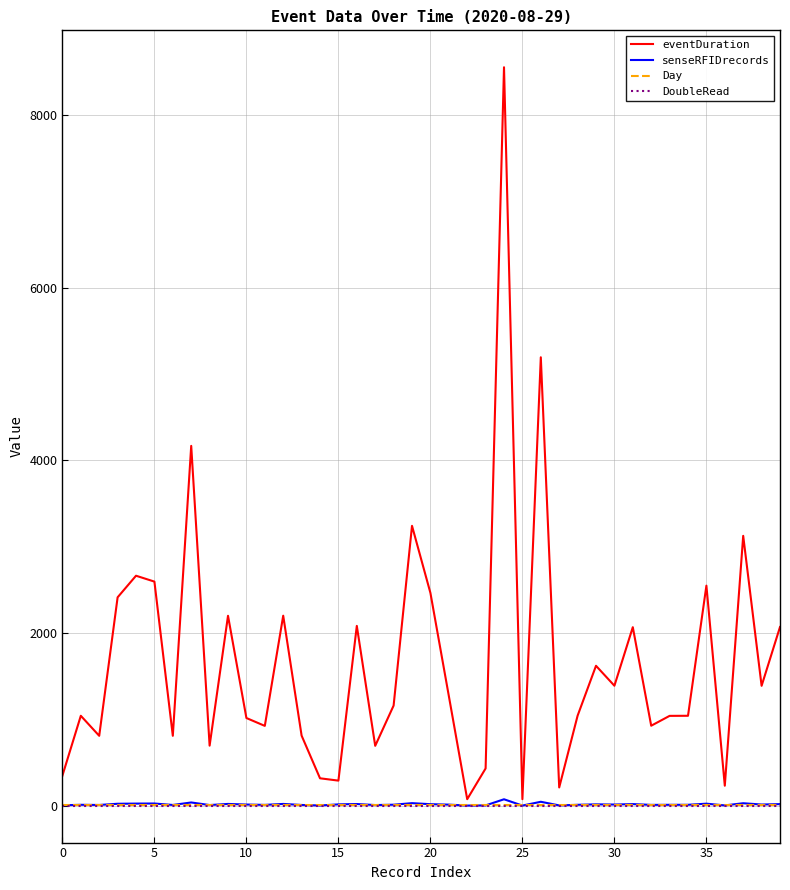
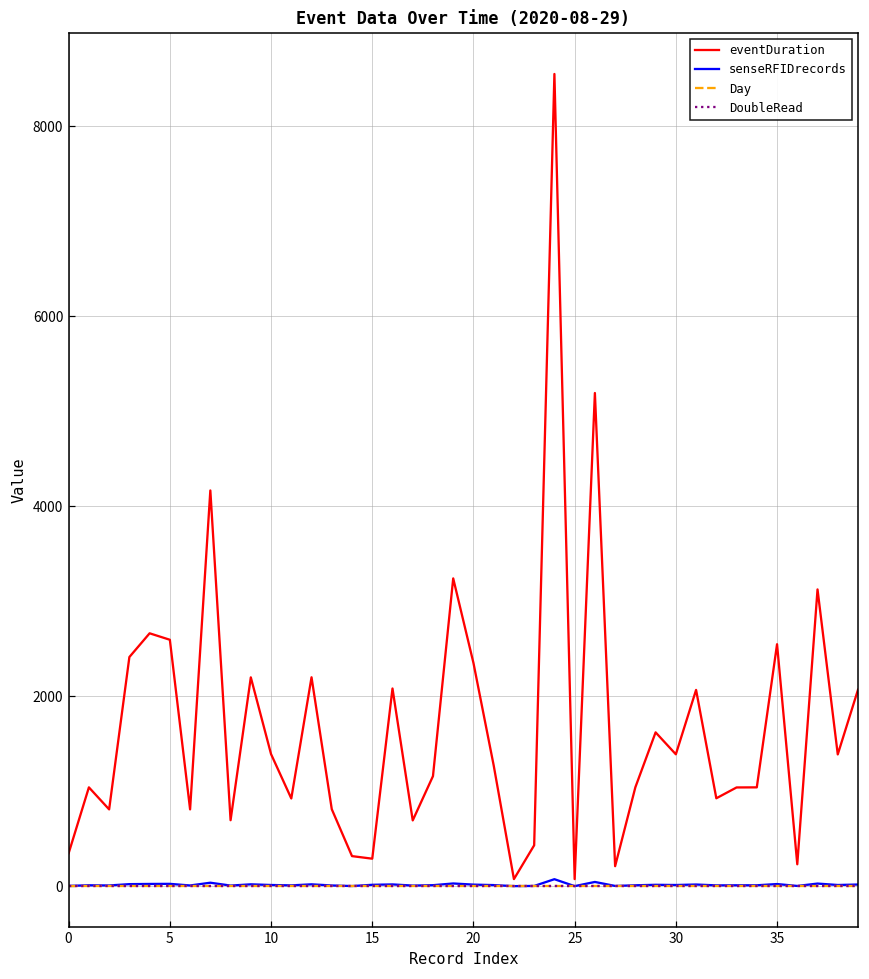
eventDuration, 10: 1000 -> 1400
eventDuration, 20: 2500 -> 2400
